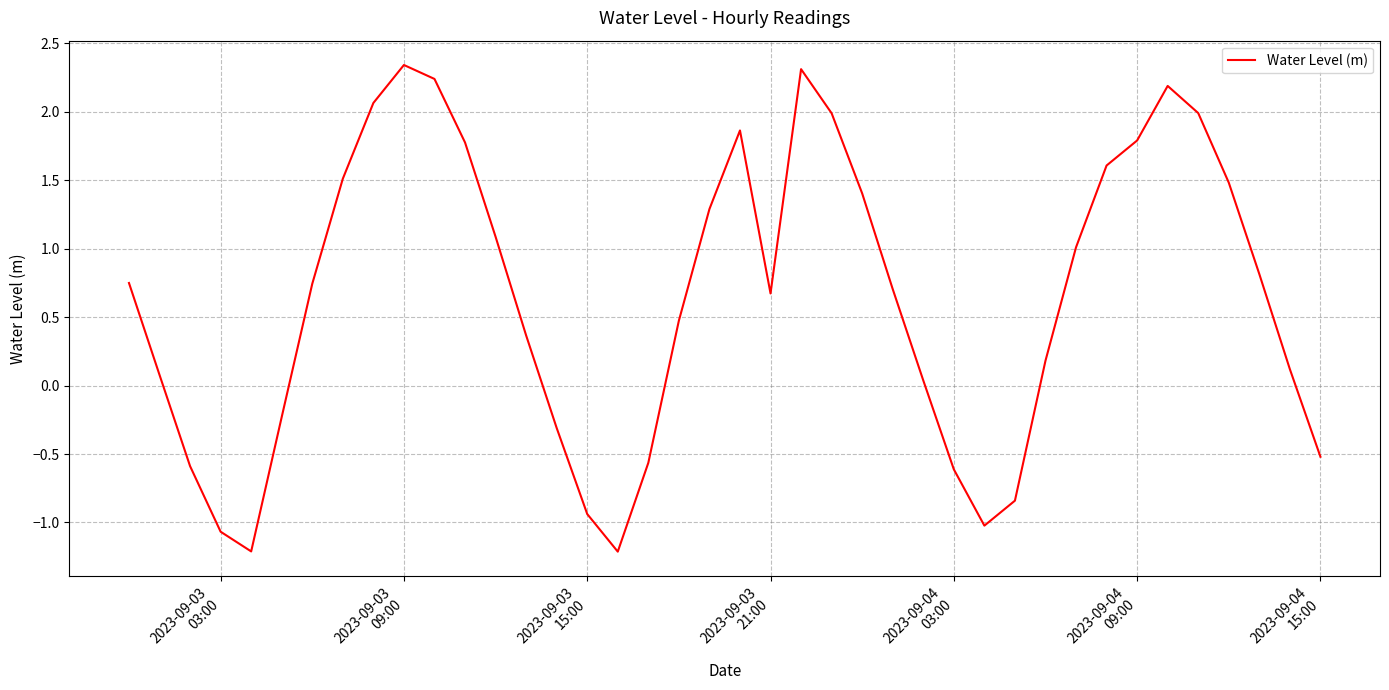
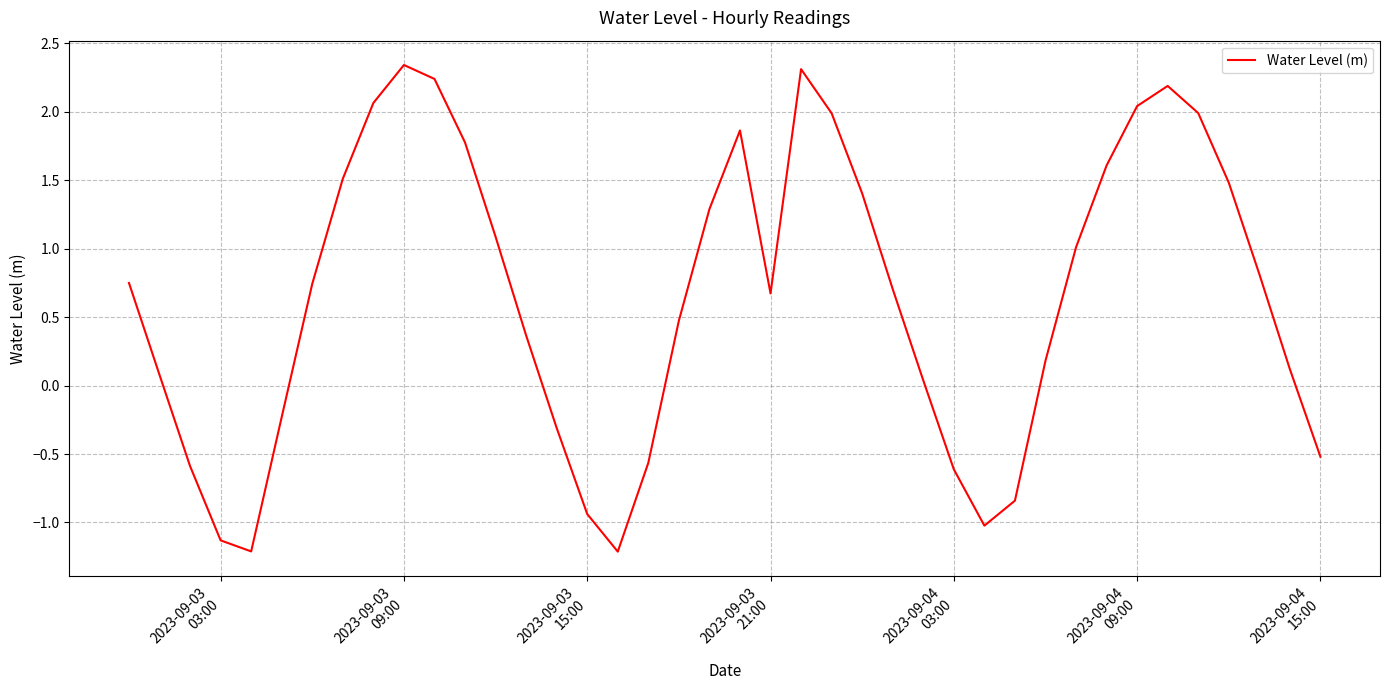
2023-09-03 03:00: -1.07 -> -1.13
2023-09-04 09:00: 1.79 -> 2.04
